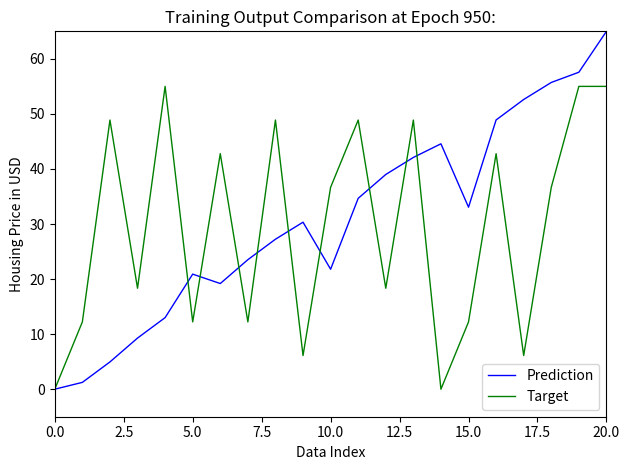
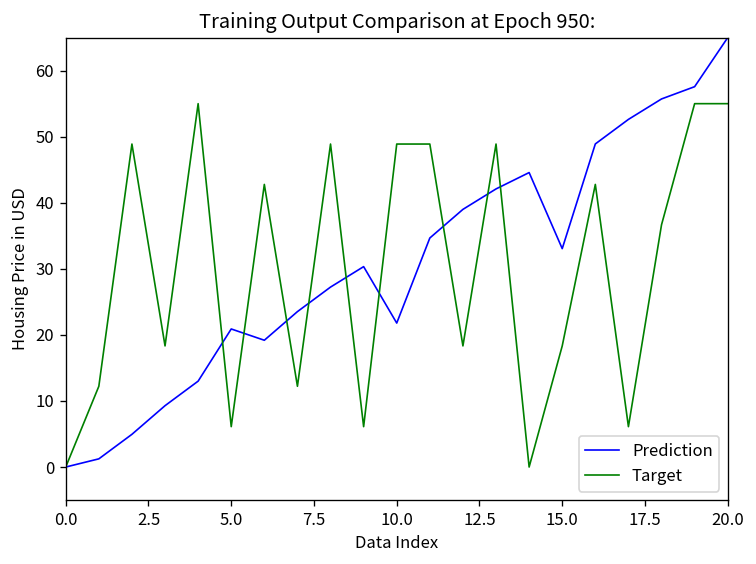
Target, 5.0: 12 -> 6
Target, 10.0: 37 -> 49
Target, 15.0: 12 -> 18
